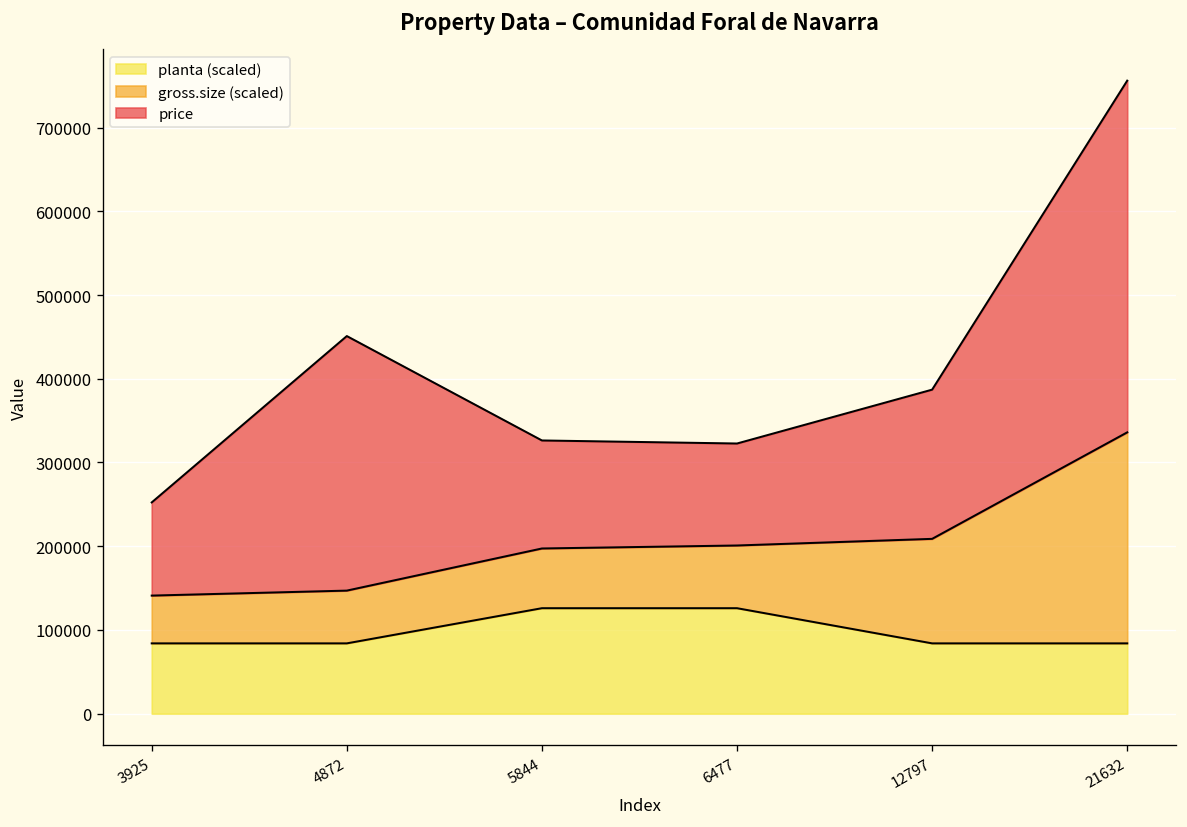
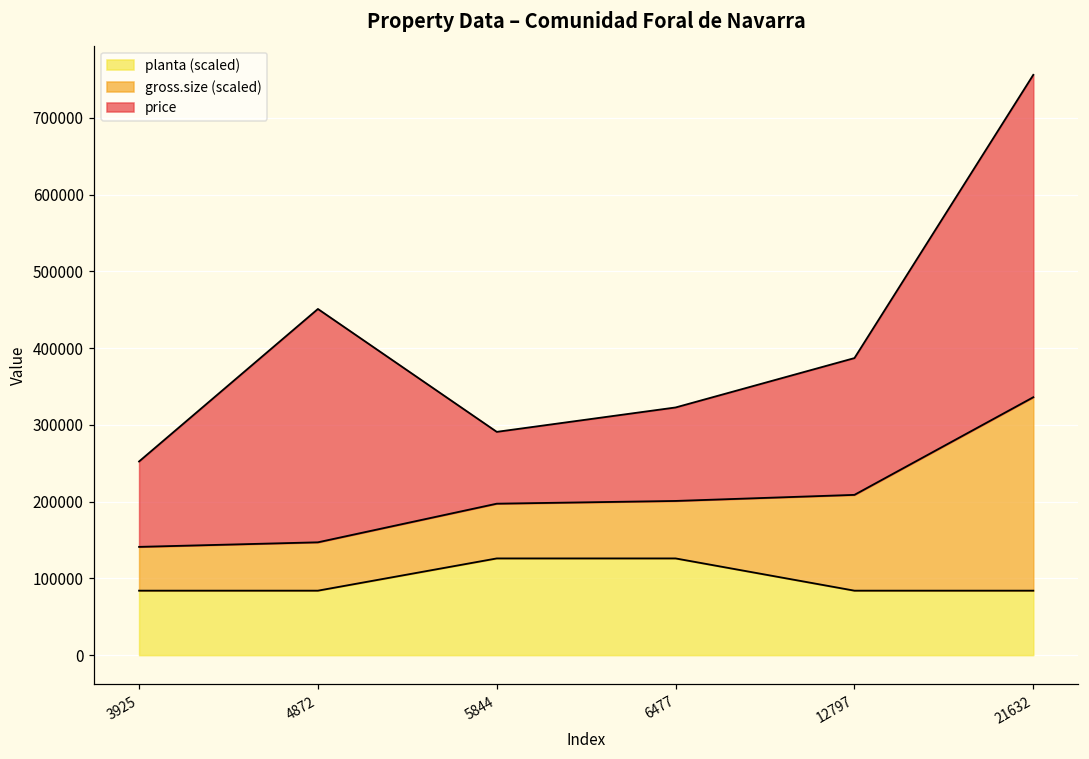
price, 5844: 130000 -> 90000
